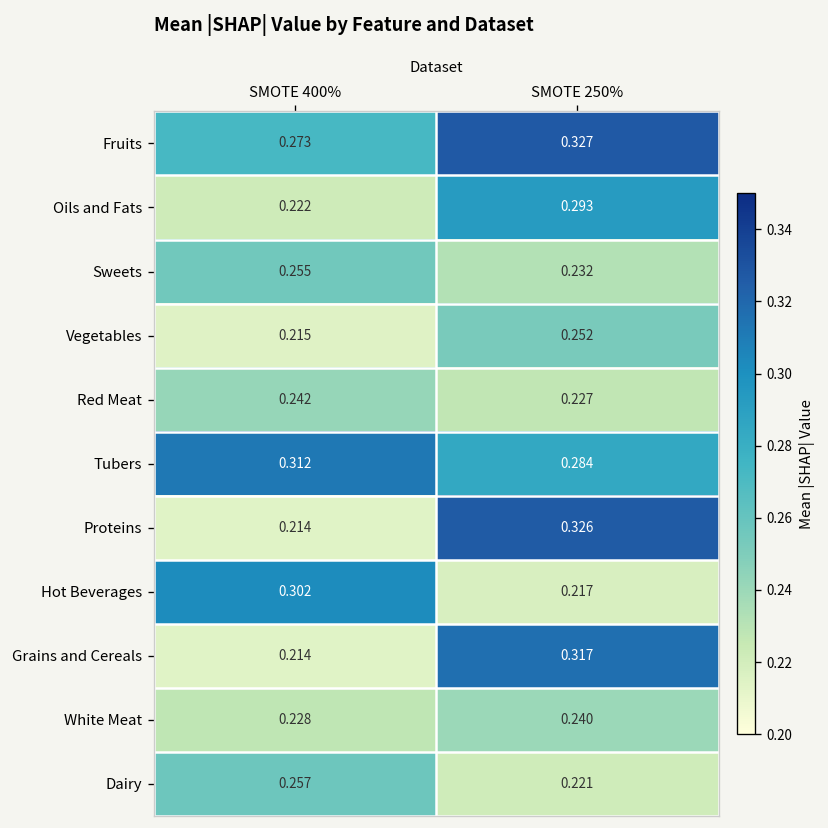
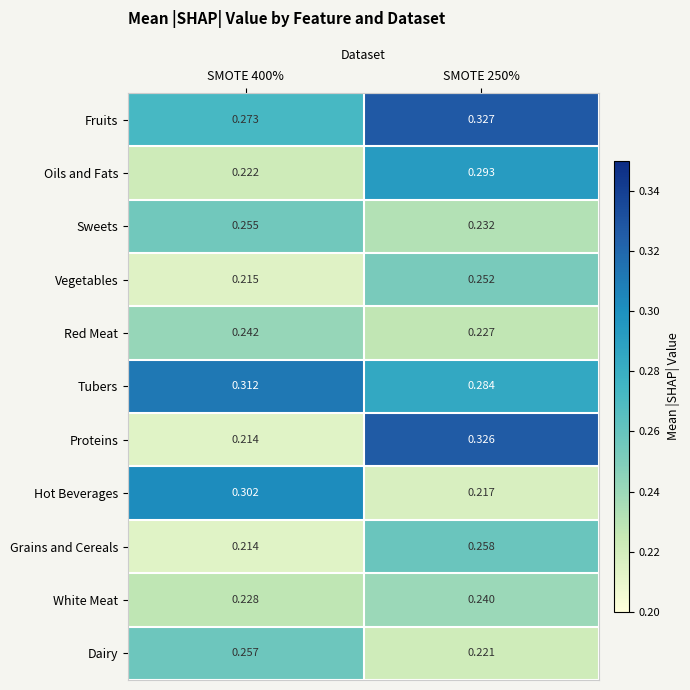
Grains and Cereals, SMOTE 250%: 0.317 -> 0.258
